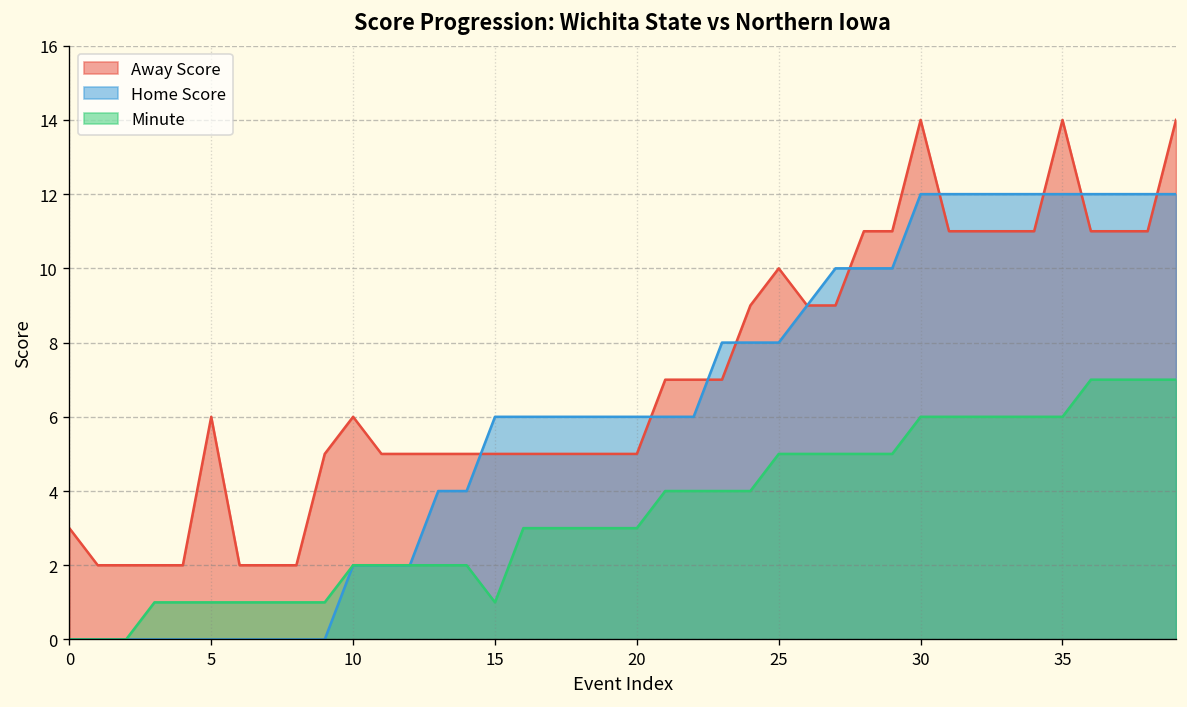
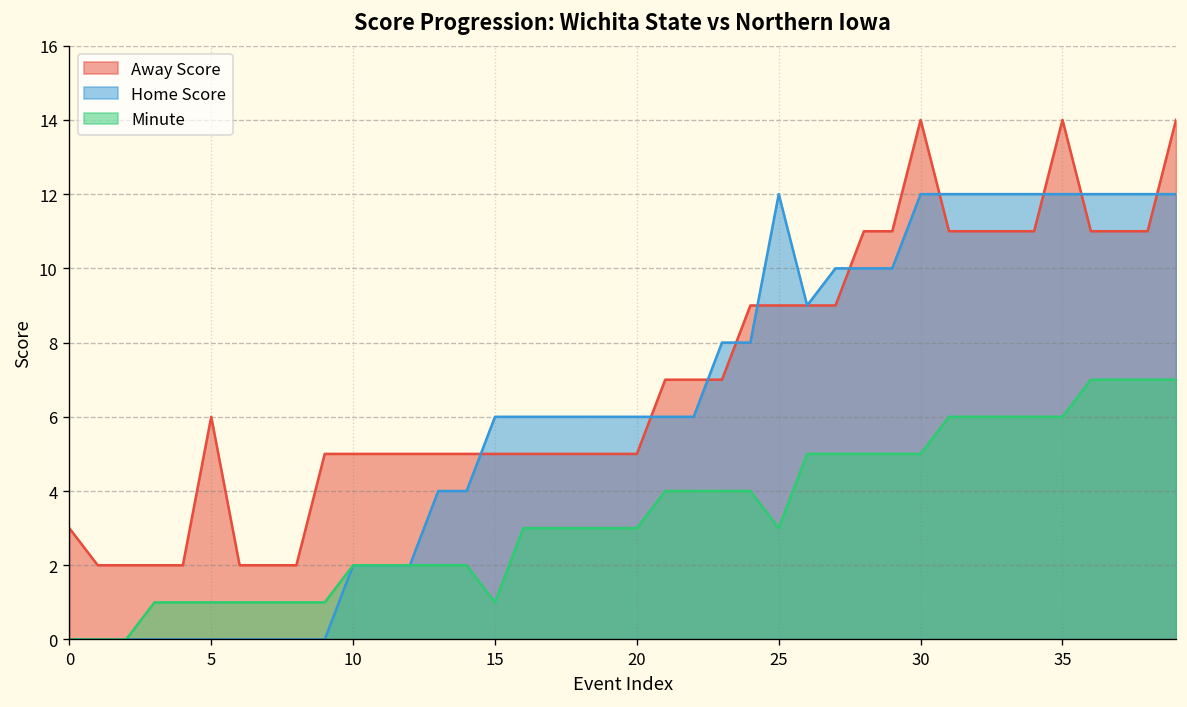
Away Score, 10: 6 -> 5
Away Score, 25: 10 -> 9
Home Score, 25: 8 -> 12
Minute, 25: 5 -> 3
Minute, 30: 6 -> 5
